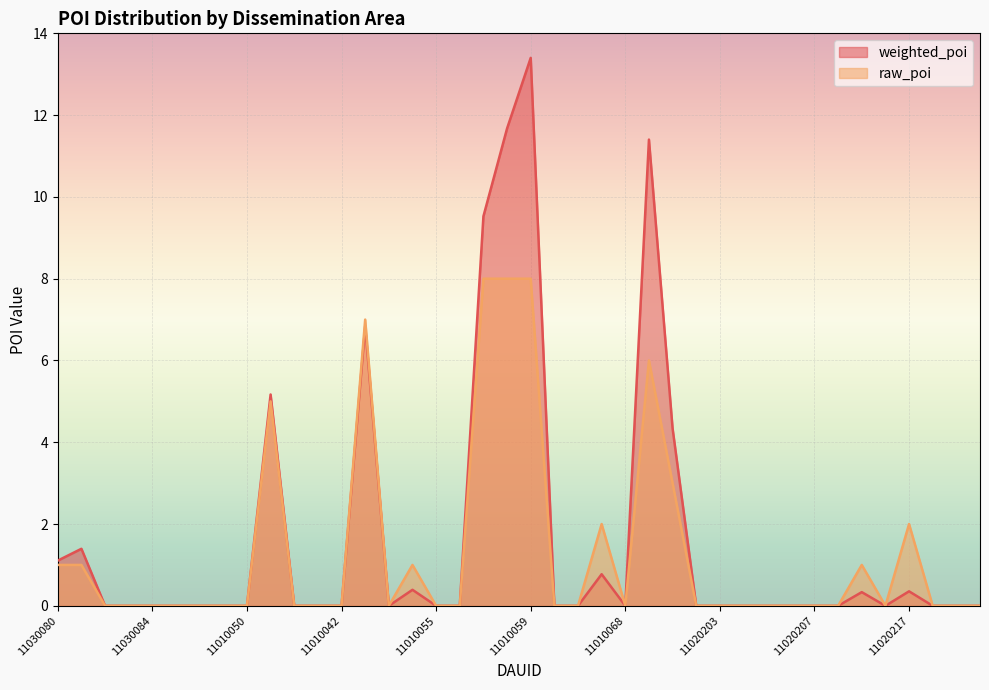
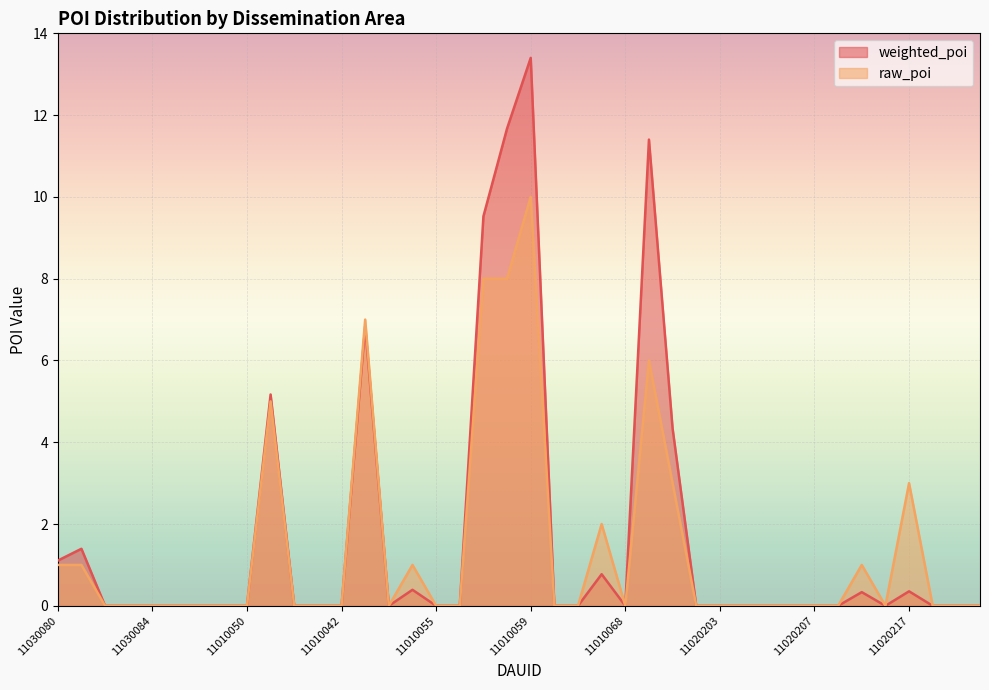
raw_poi, 11010059: 8 -> 10
raw_poi, 11020217: 2 -> 3
